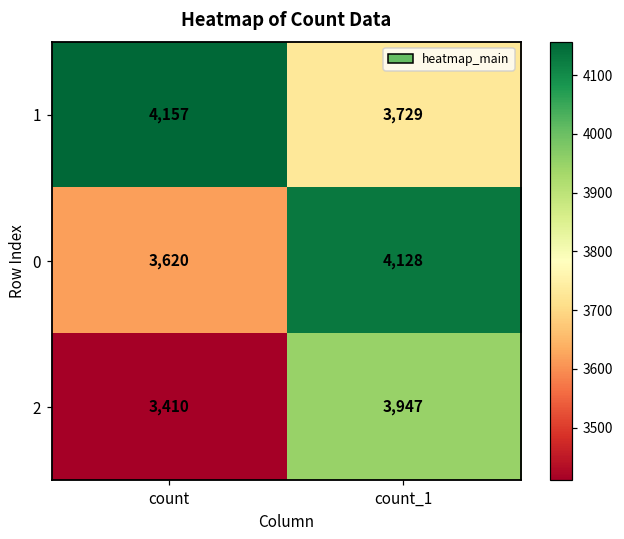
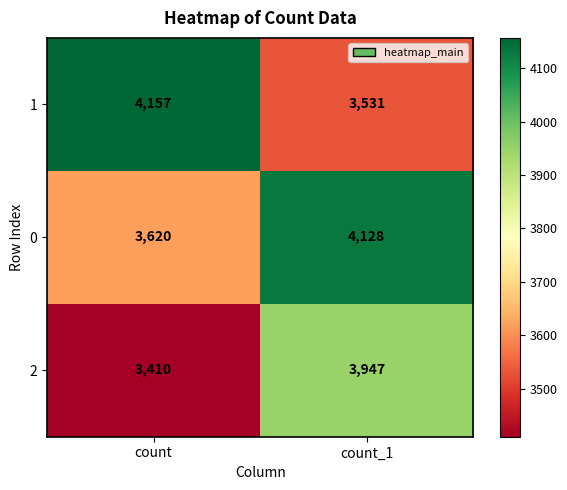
1, count_1: 3,729 -> 3,531
